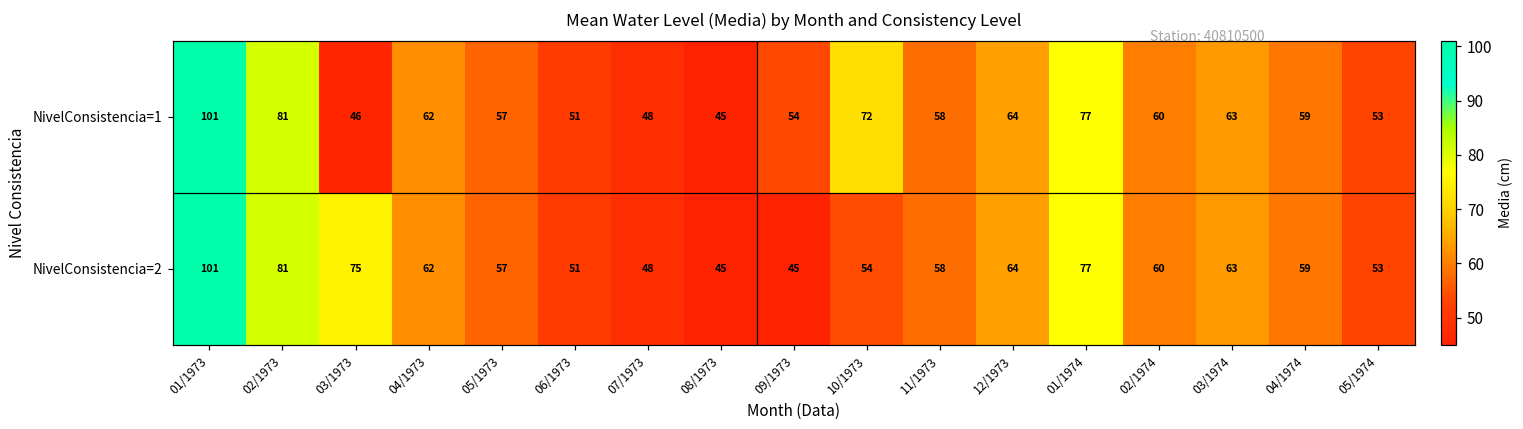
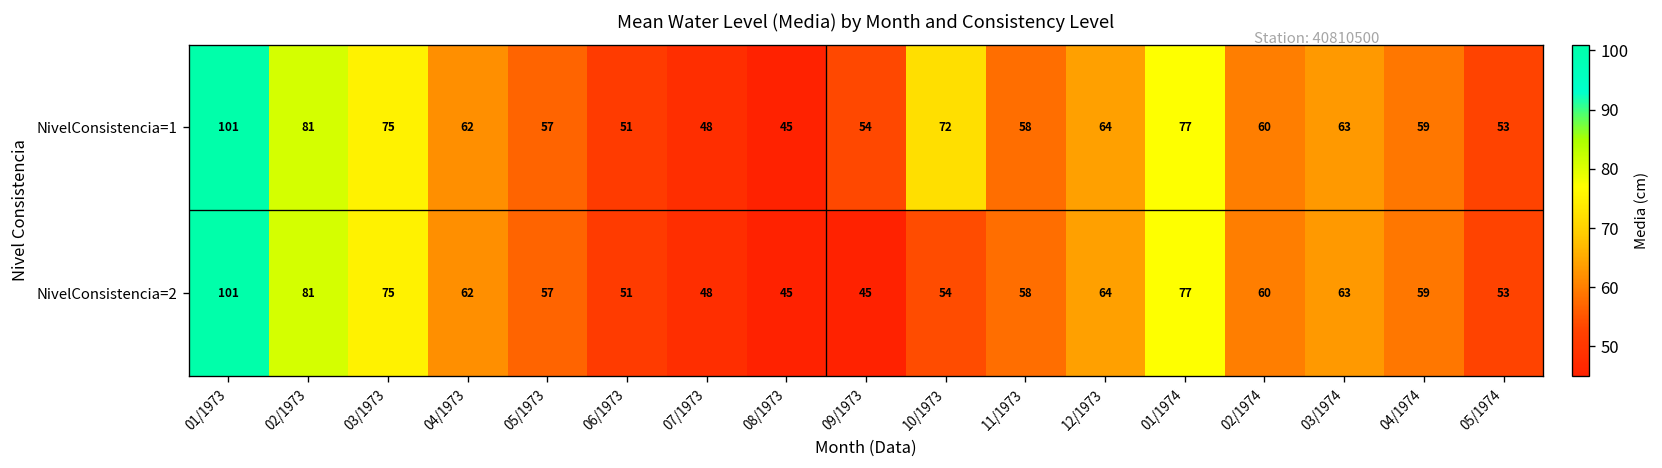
NivelConsistencia=1, 03/1973: 46 -> 75
